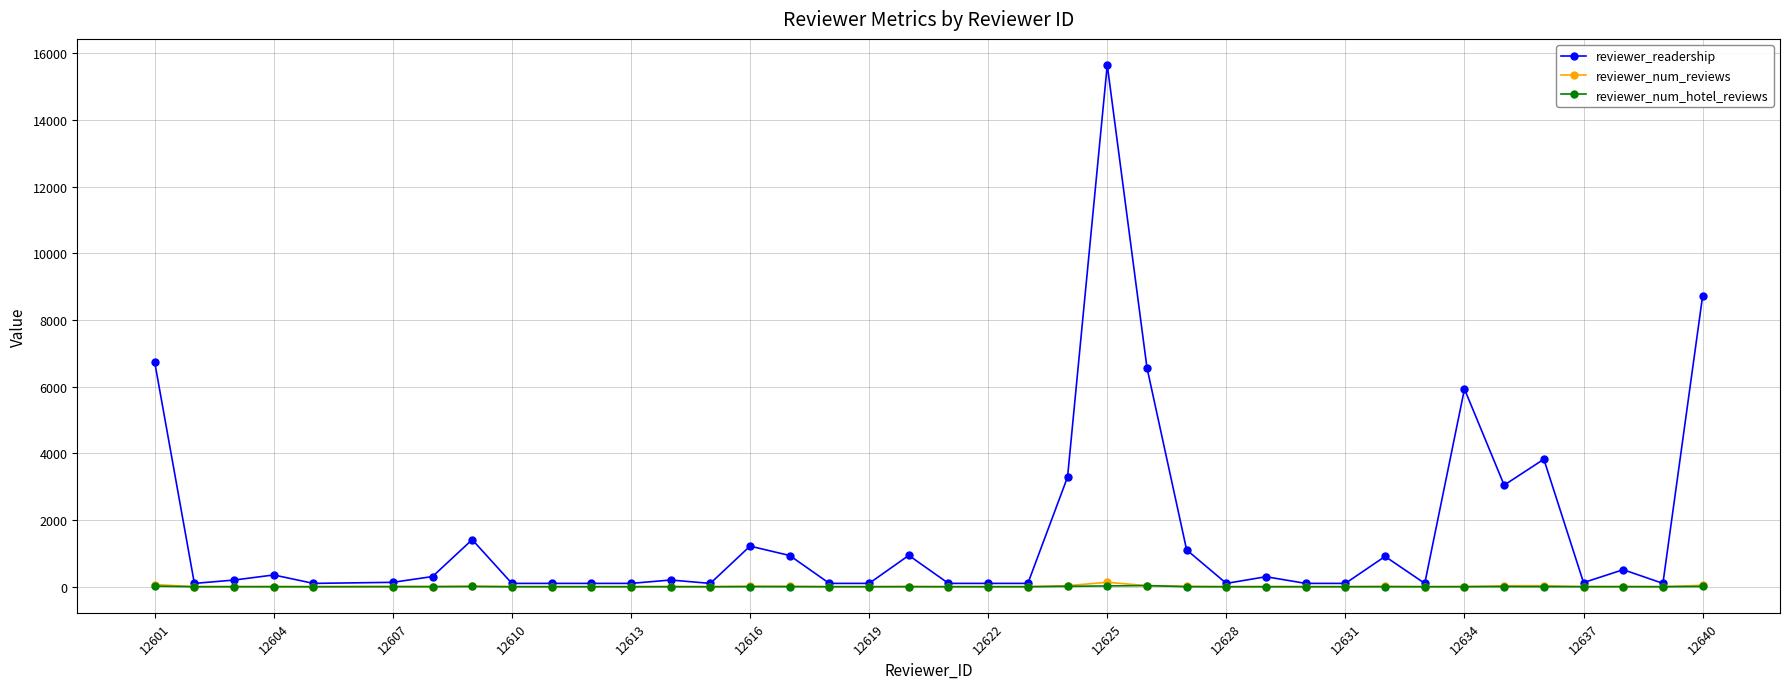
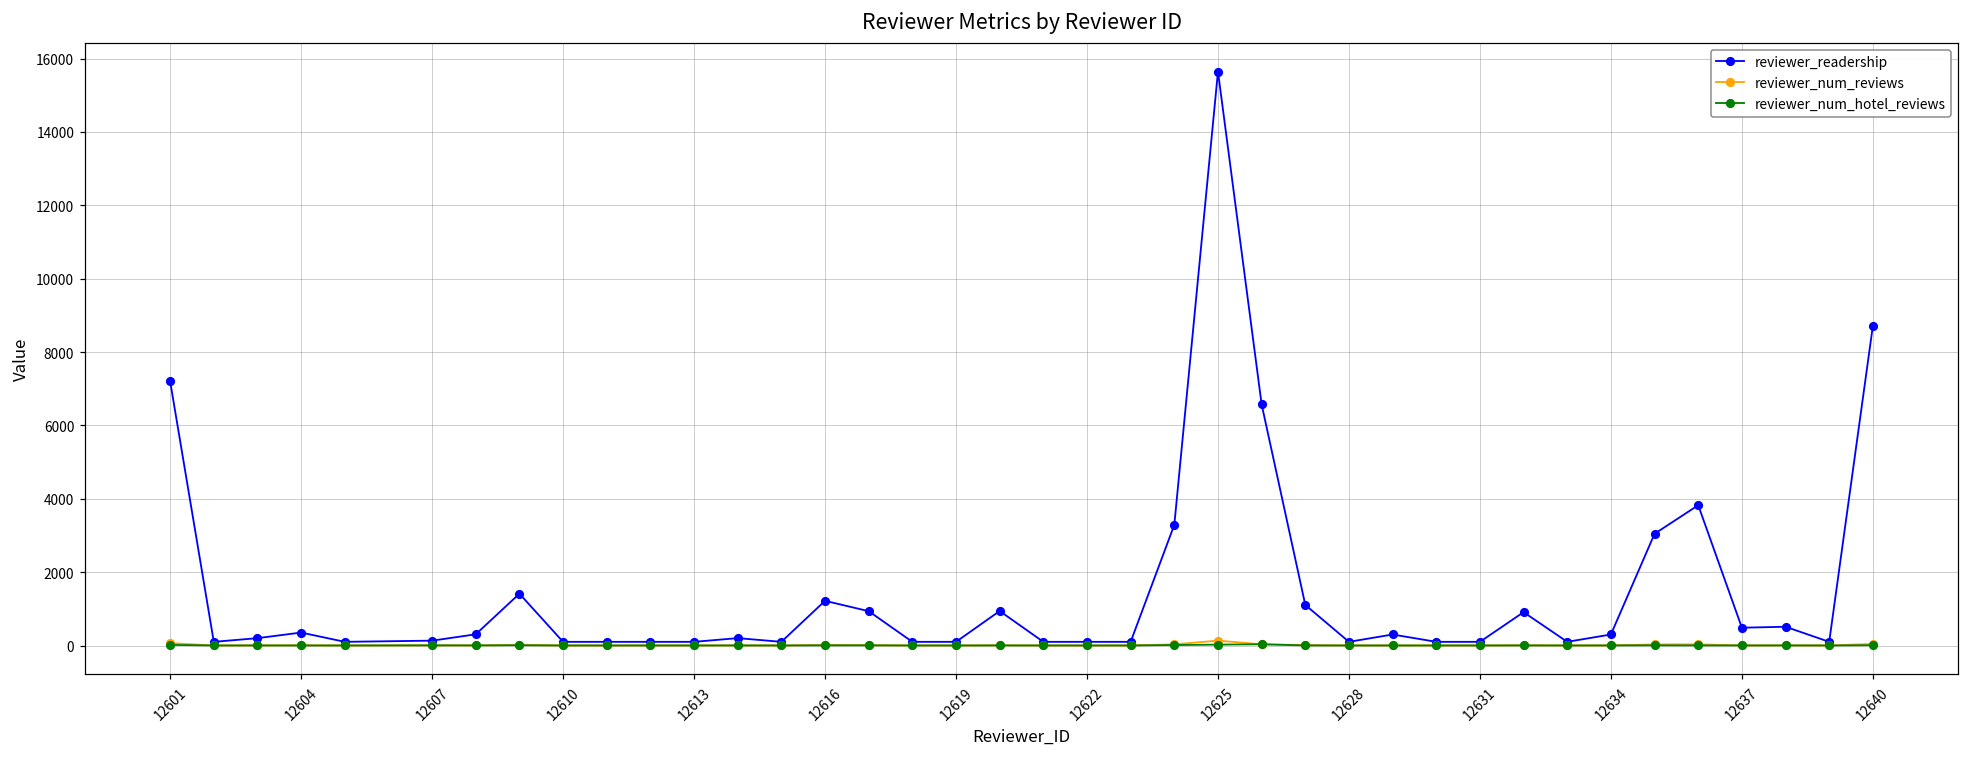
reviewer_readership, 12601: 6700 -> 7200
reviewer_readership, 12634: 5900 -> 300
reviewer_readership, 12637: 100 -> 500
